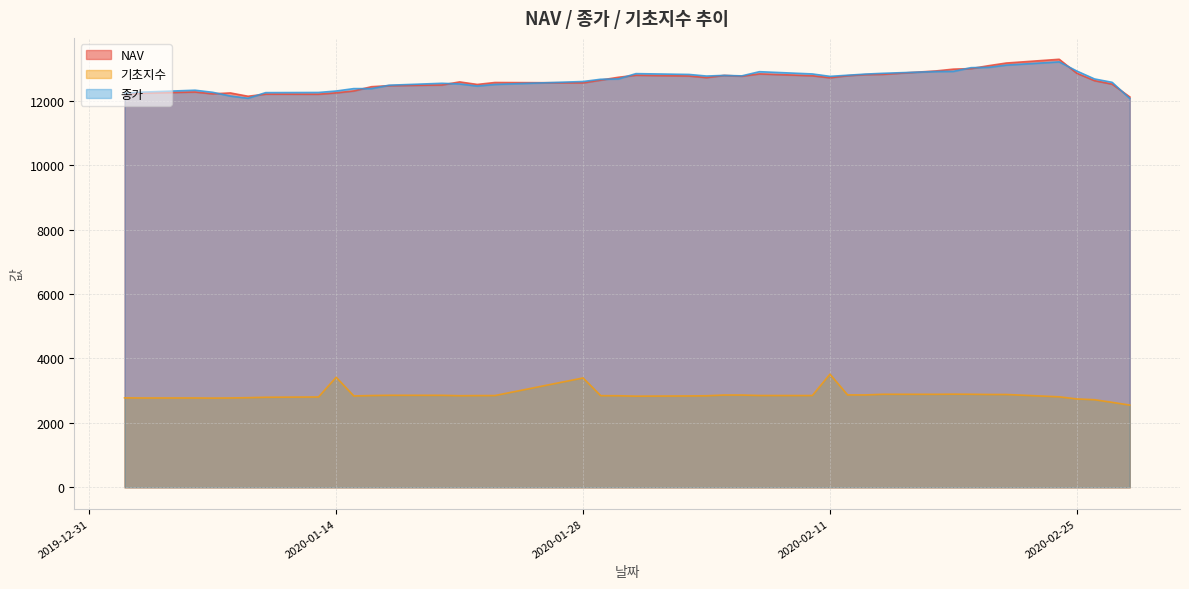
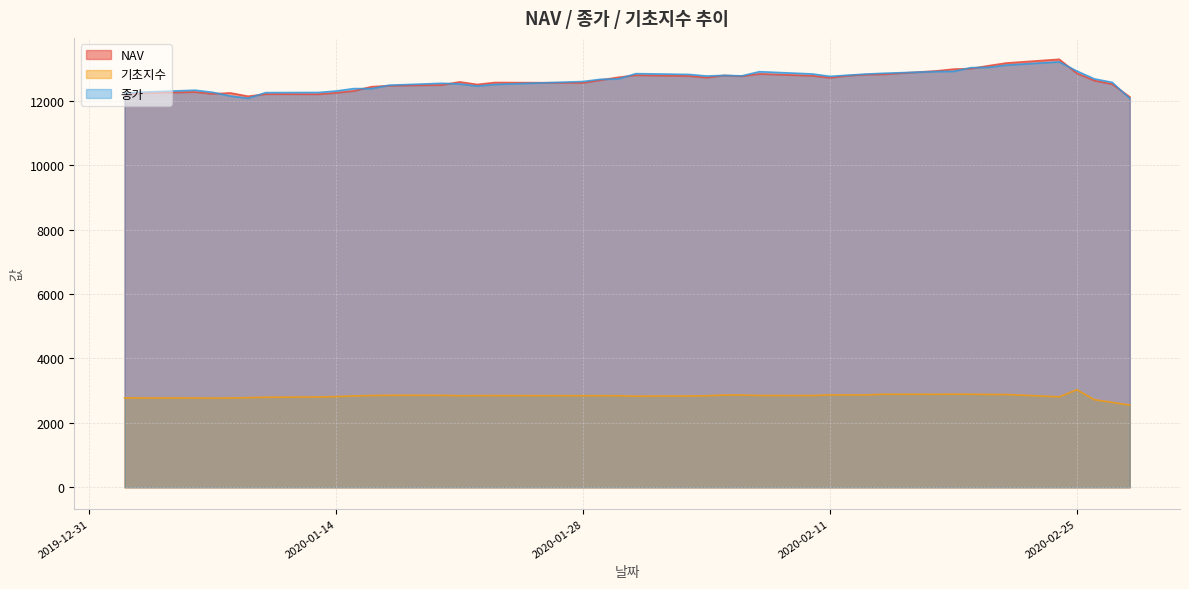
기초지수, 2020-01-14: 3400 -> 2800
기초지수, 2020-01-28: 3400 -> 2800
기초지수, 2020-02-11: 3500 -> 2900
기초지수, 2020-02-25: 2700 -> 3000
